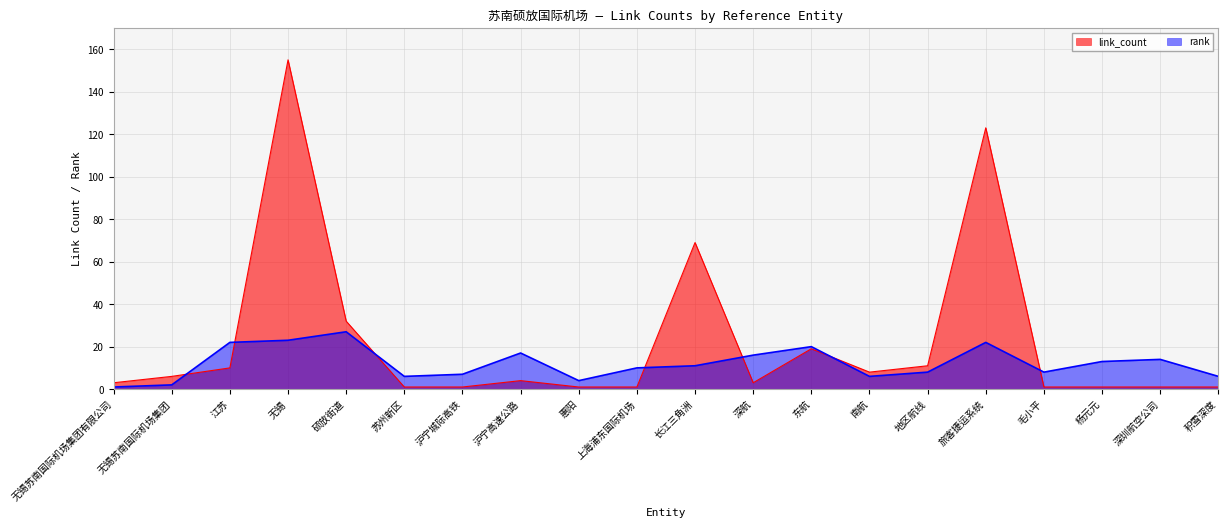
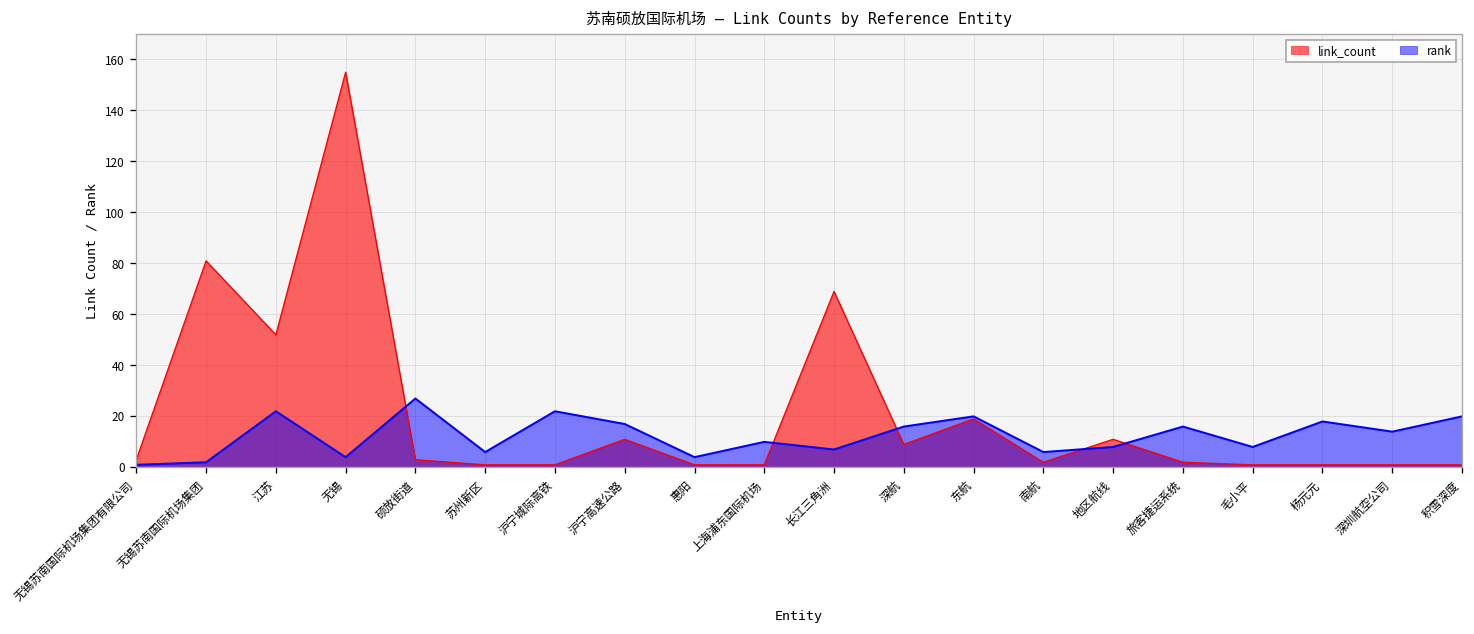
link_count, 无锡苏南国际机场集团: 6 -> 81
link_count, 江苏: 10 -> 52
rank, 无锡: 23 -> 4
link_count, 硕放街道: 32 -> 3
rank, 沪宁城际高铁: 7 -> 22
link_count, 沪宁高速公路: 4 -> 11
rank, 长江三角洲: 11 -> 7
link_count, 深航: 3 -> 9
link_count, 南航: 8 -> 2
link_count, 旅客捷运系统: 123 -> 2
rank, 旅客捷运系统: 22 -> 16
rank, 杨元元: 13 -> 18
rank, 积雪深度: 6 -> 20
